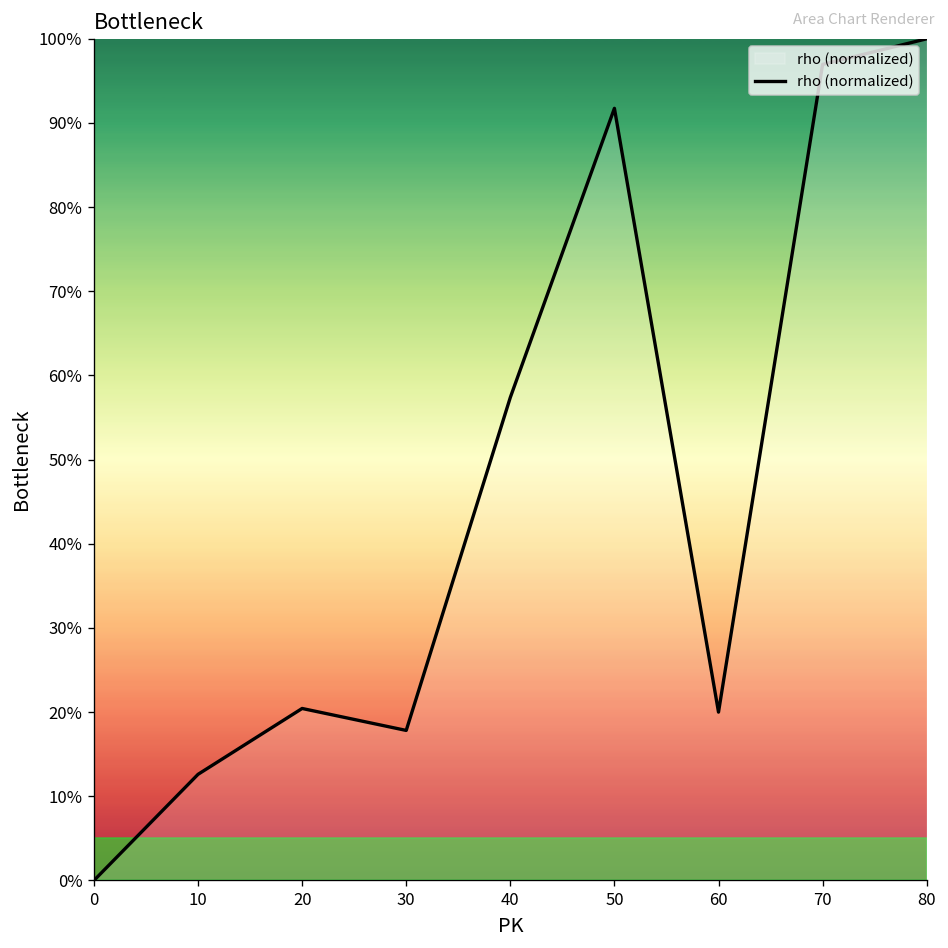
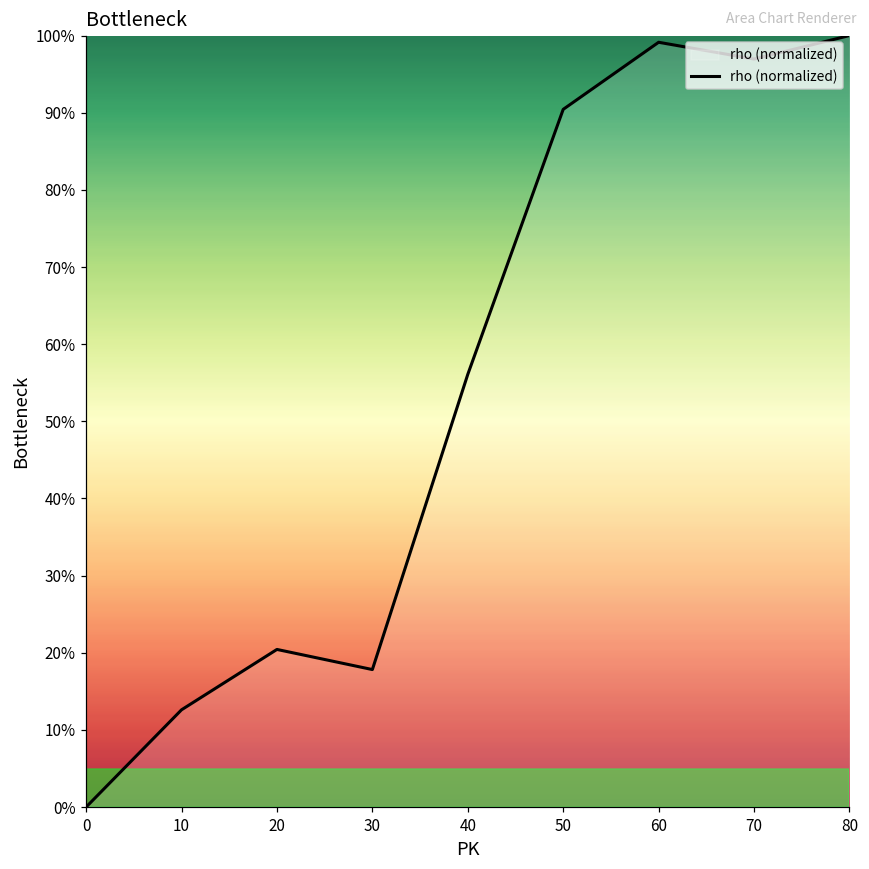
40: 57% -> 56%
50: 92% -> 90%
60: 20% -> 99%
